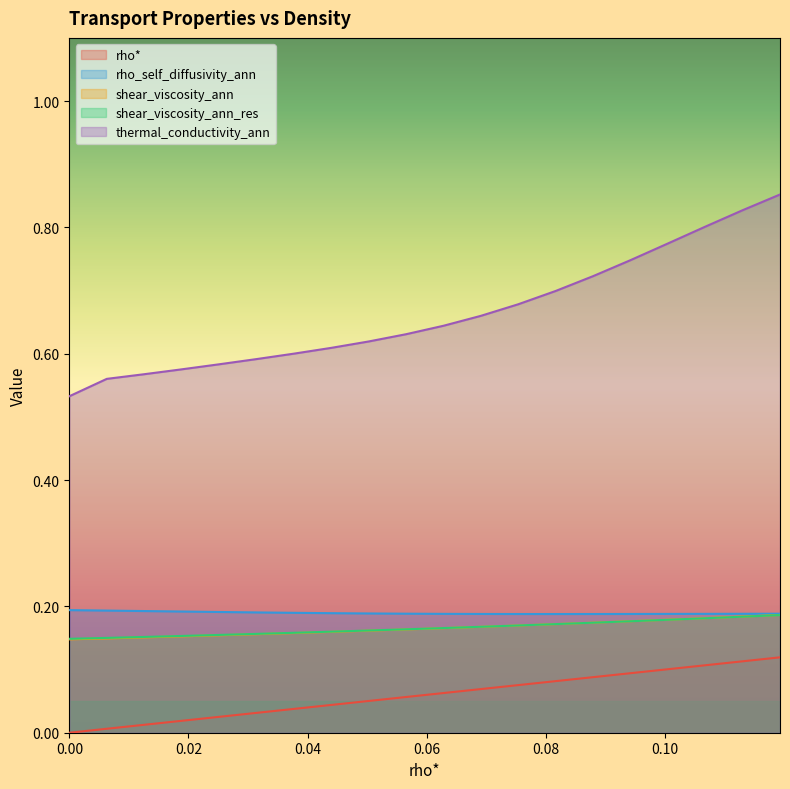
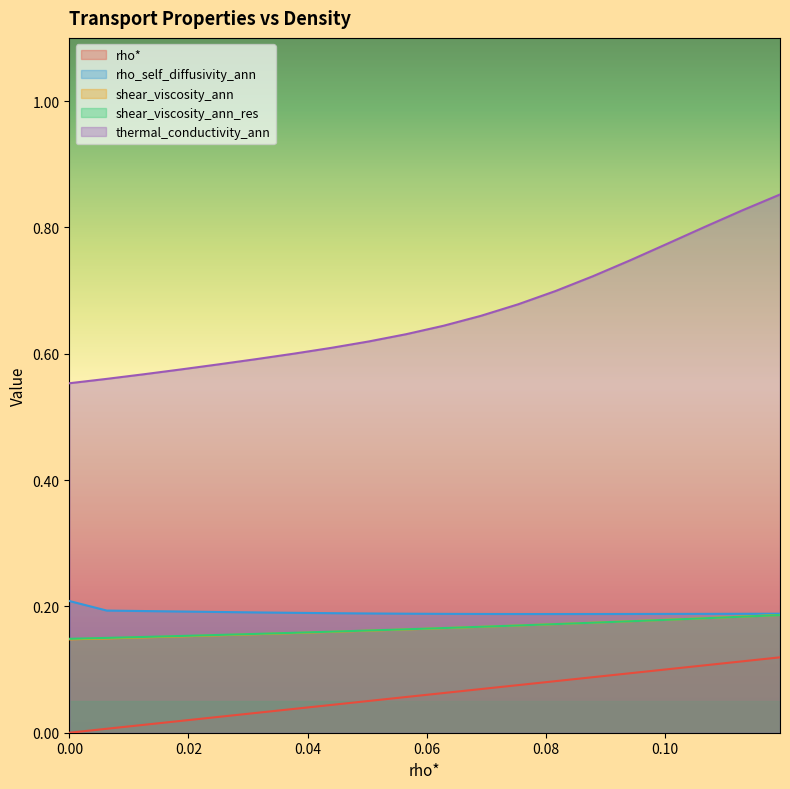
rho_self_diffusivity_ann, 0.00: 0.19 -> 0.21
thermal_conductivity_ann, 0.00: 0.53 -> 0.55
